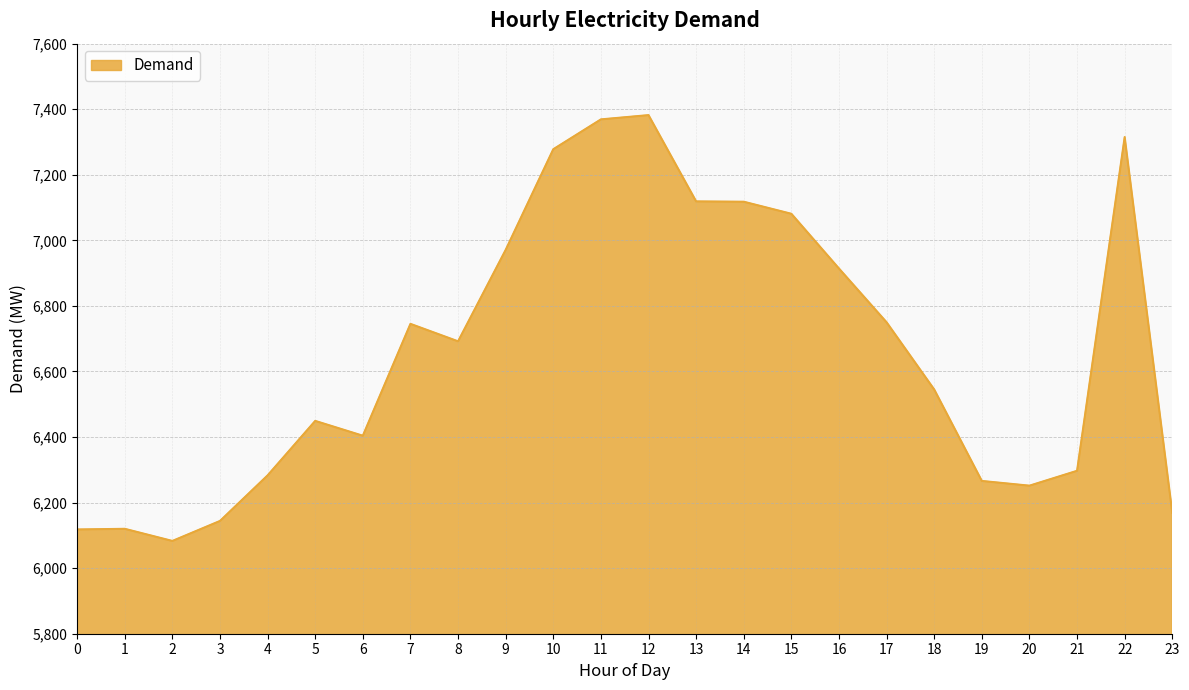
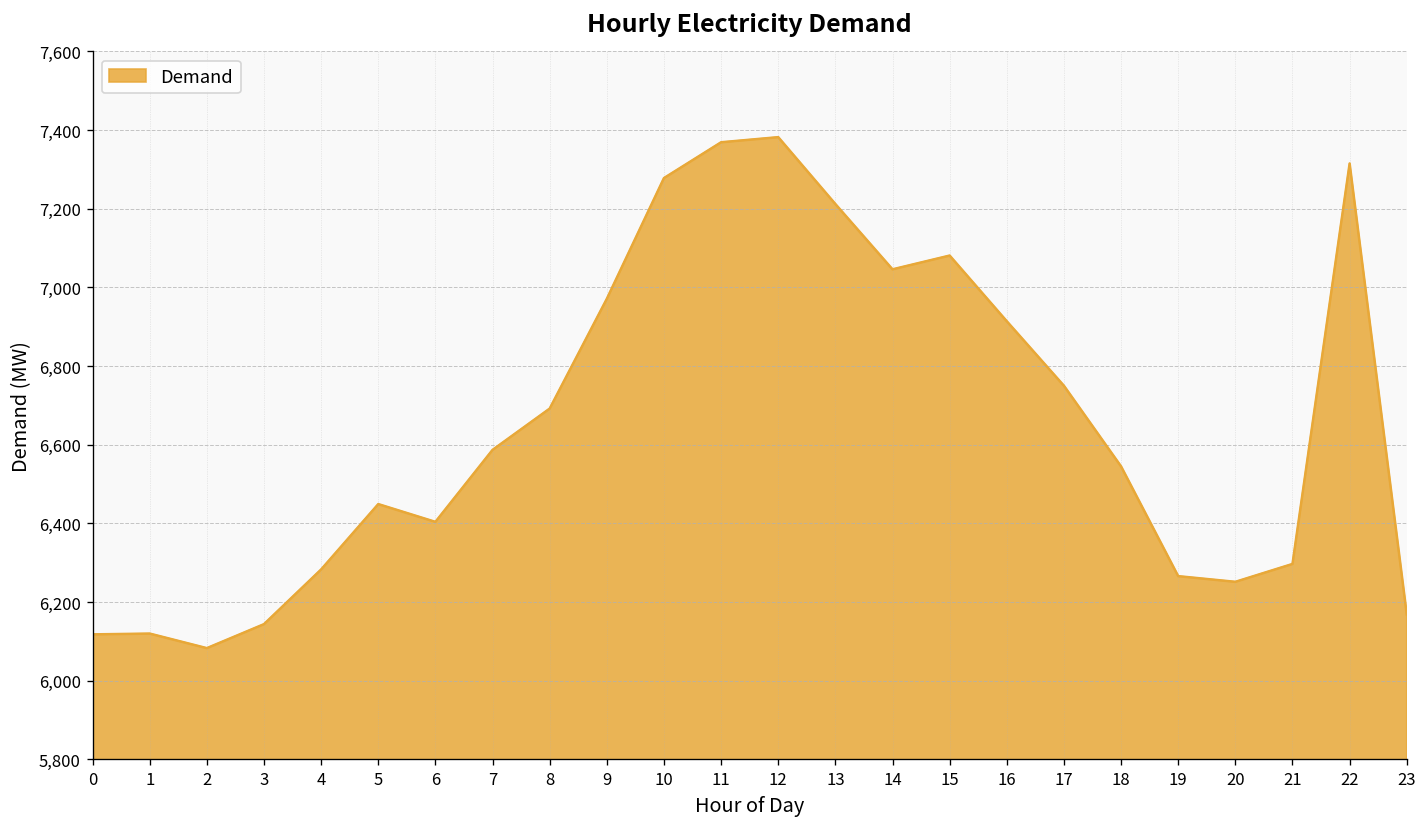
7: 6,750 -> 6,590
13: 7,120 -> 7,210
14: 7,120 -> 7,050
